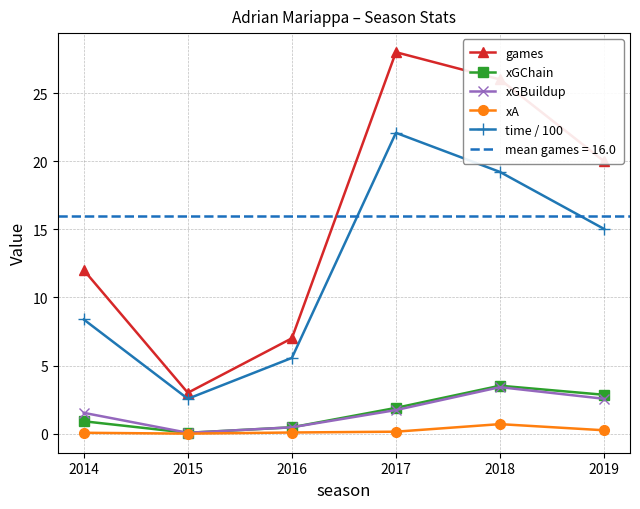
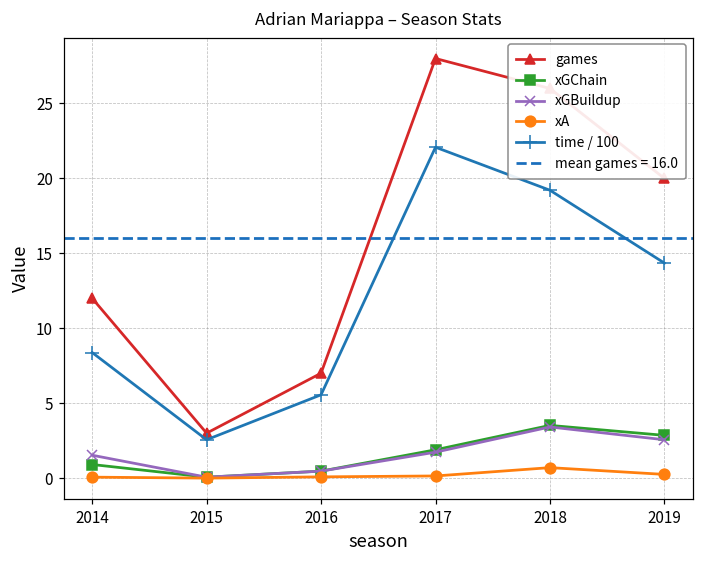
time / 100, 2019: 15.0 -> 14.4
